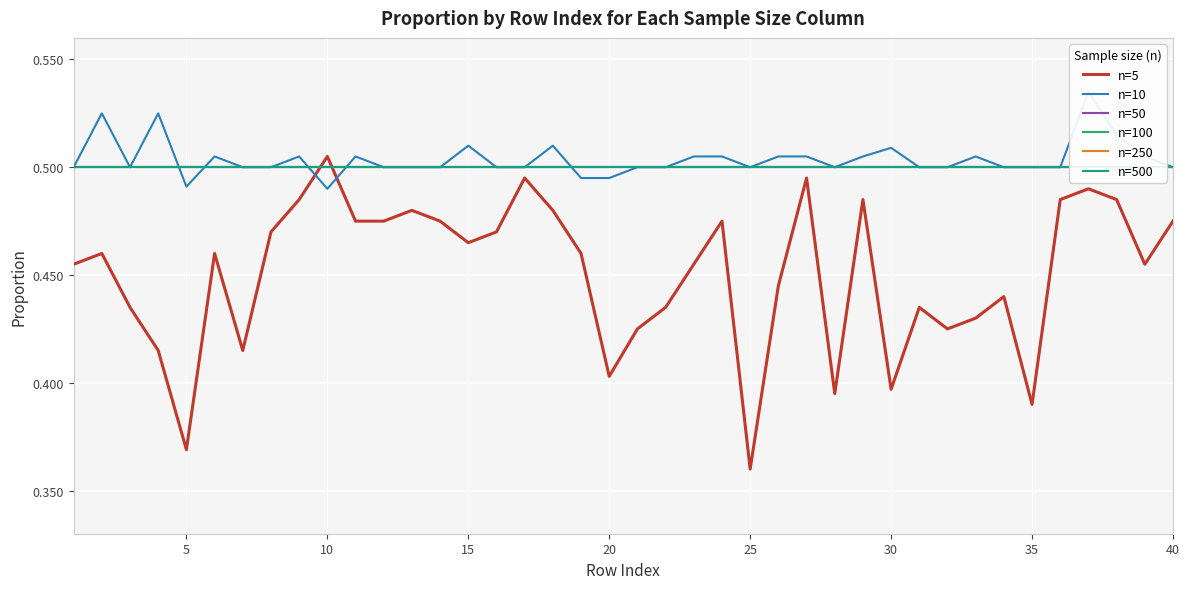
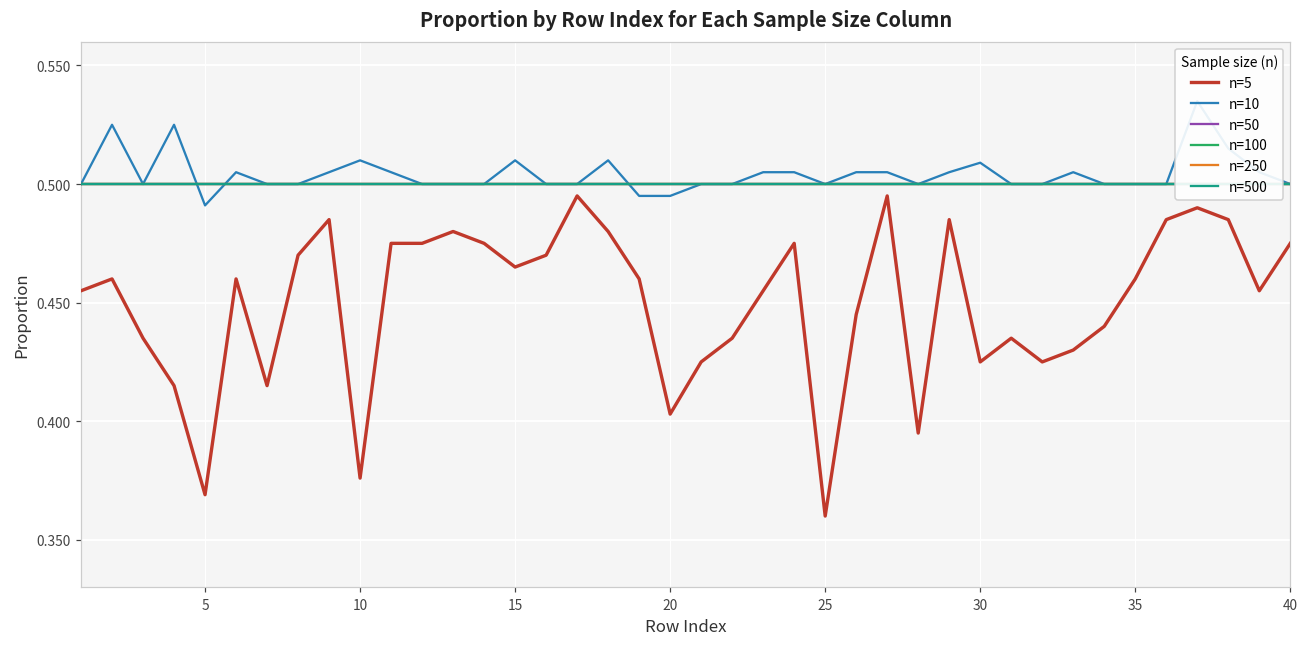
n=5, 10: 0.505 -> 0.376
n=10, 10: 0.49 -> 0.51
n=5, 30: 0.397 -> 0.425
n=5, 35: 0.39 -> 0.46
